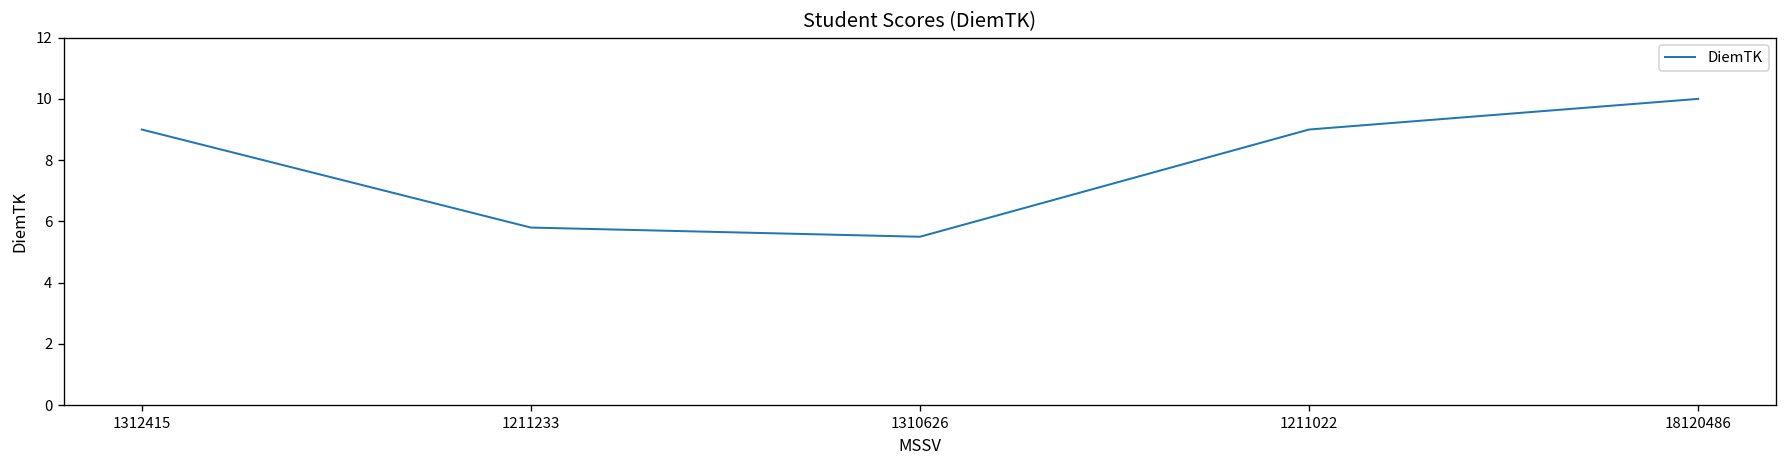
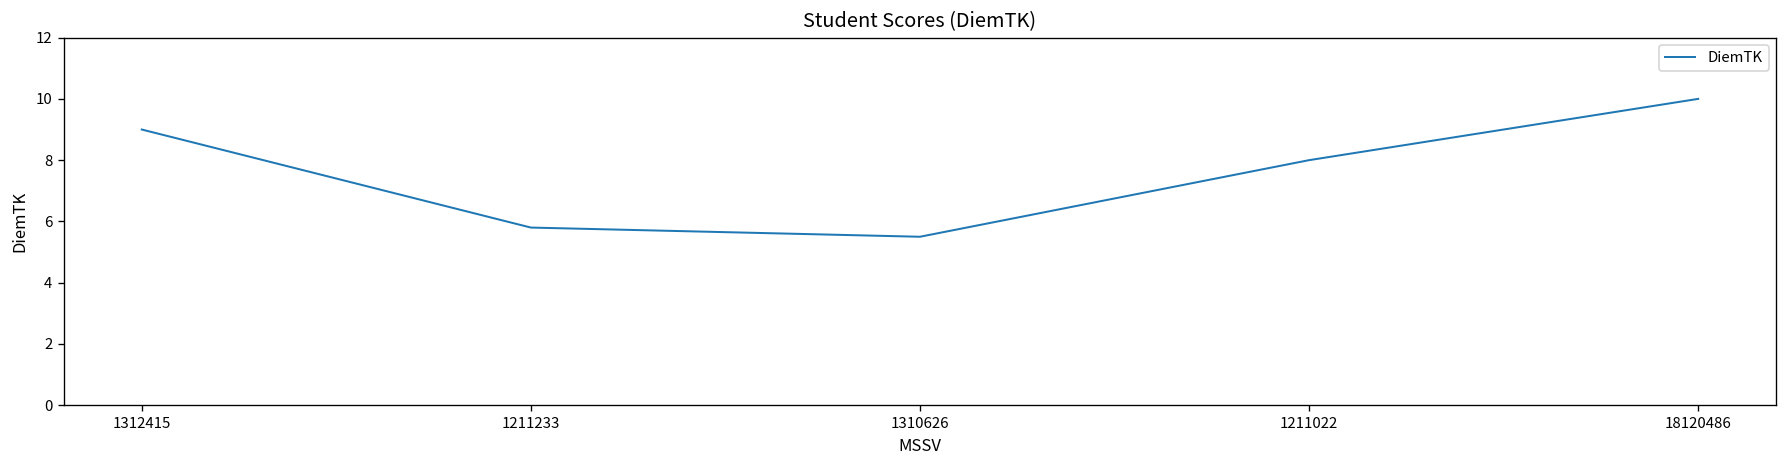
1211022: 9 -> 8
